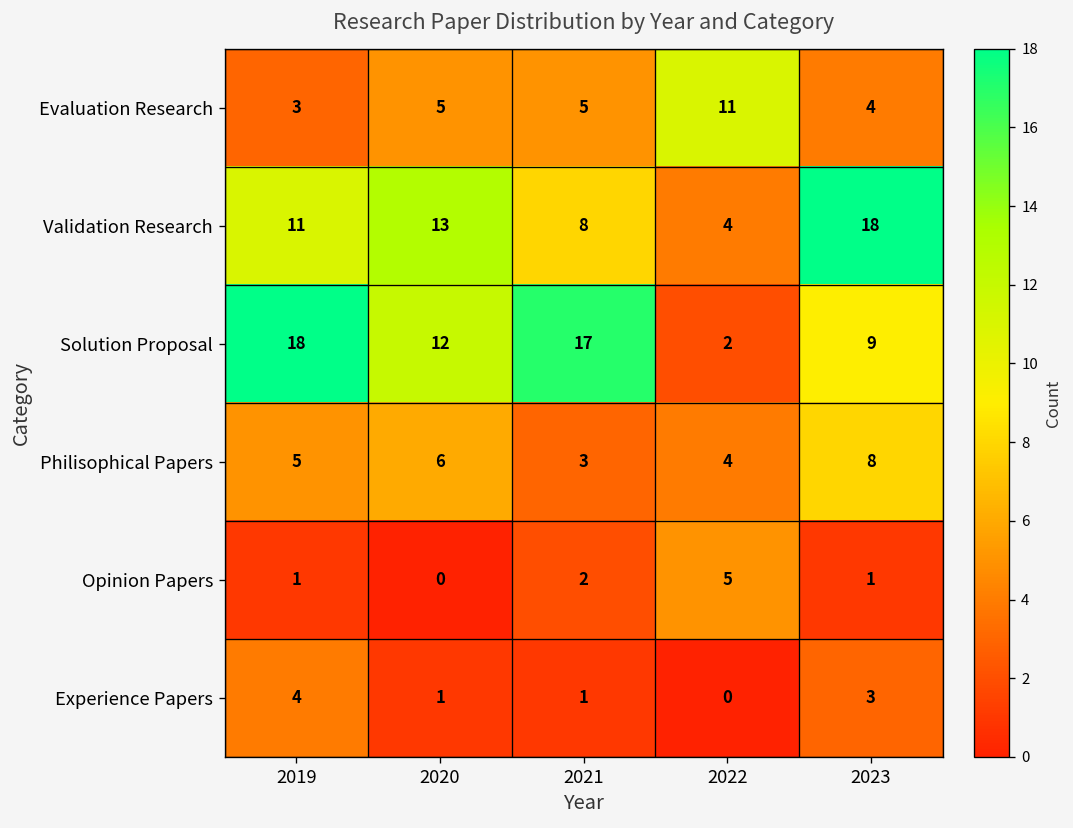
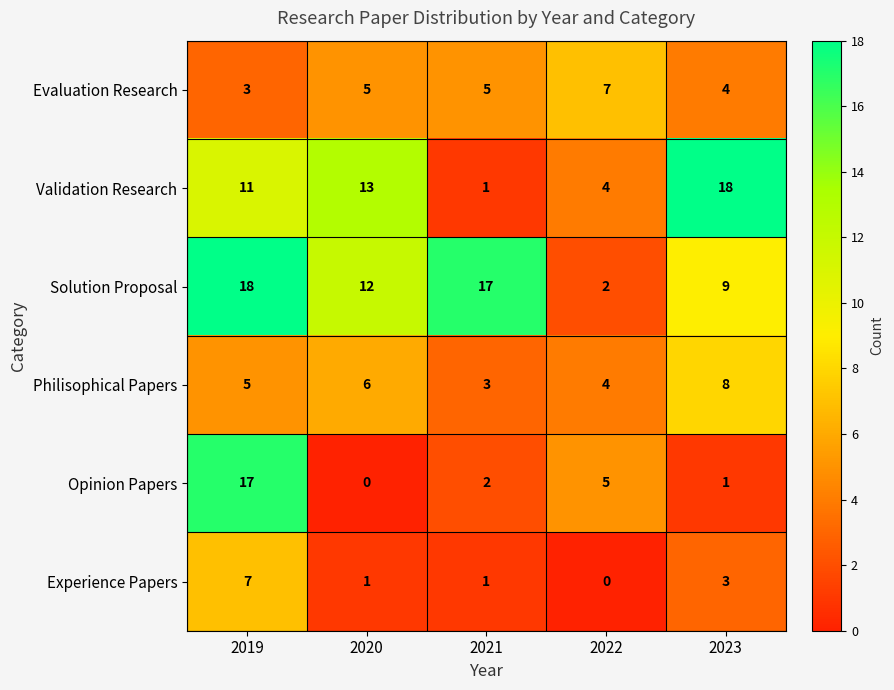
Evaluation Research, 2022: 11 -> 7
Validation Research, 2021: 8 -> 1
Opinion Papers, 2019: 1 -> 17
Experience Papers, 2019: 4 -> 7
